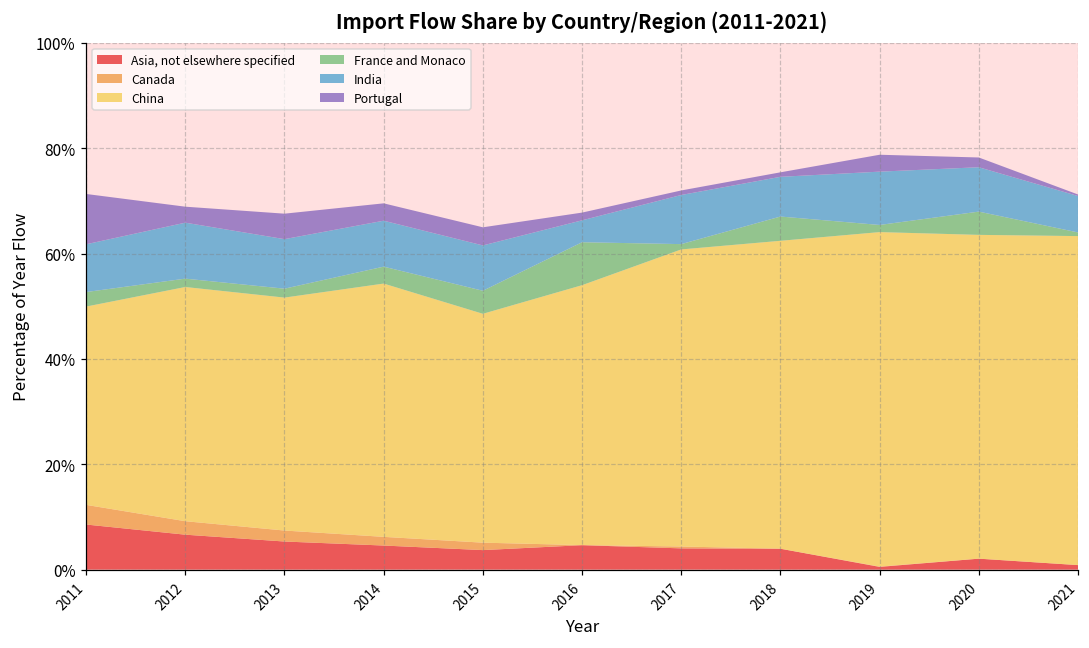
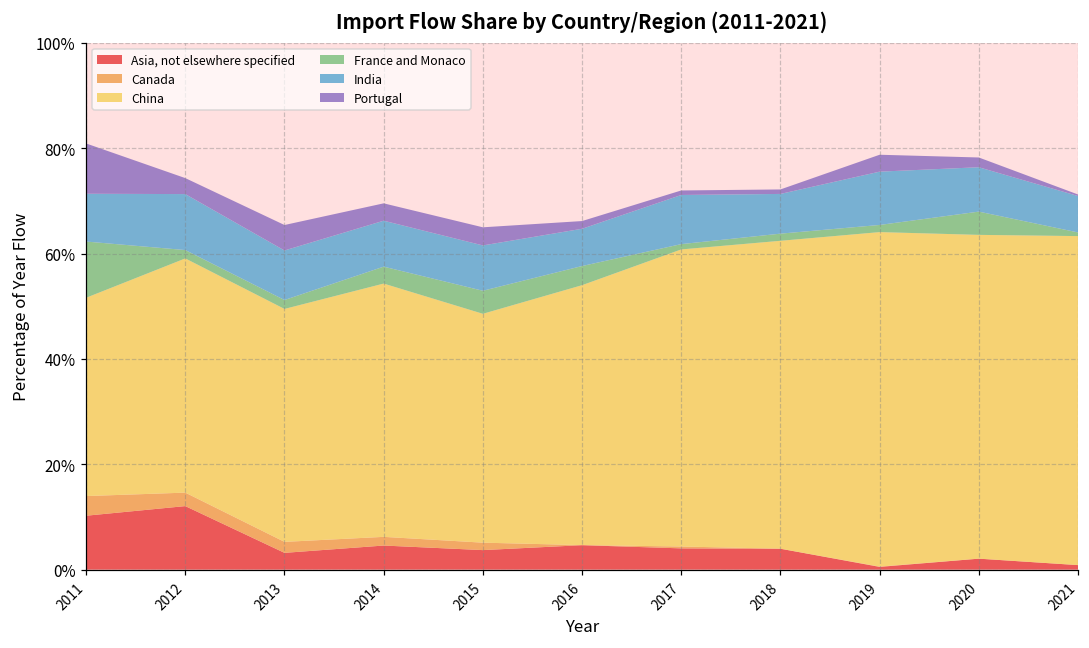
Asia, not elsewhere specified, 2011: 9% -> 10%
France and Monaco, 2011: 3% -> 11%
Asia, not elsewhere specified, 2012: 7% -> 12%
Asia, not elsewhere specified, 2013: 5% -> 3%
France and Monaco, 2016: 8% -> 4%
India, 2016: 4% -> 7%
France and Monaco, 2018: 5% -> 1%
